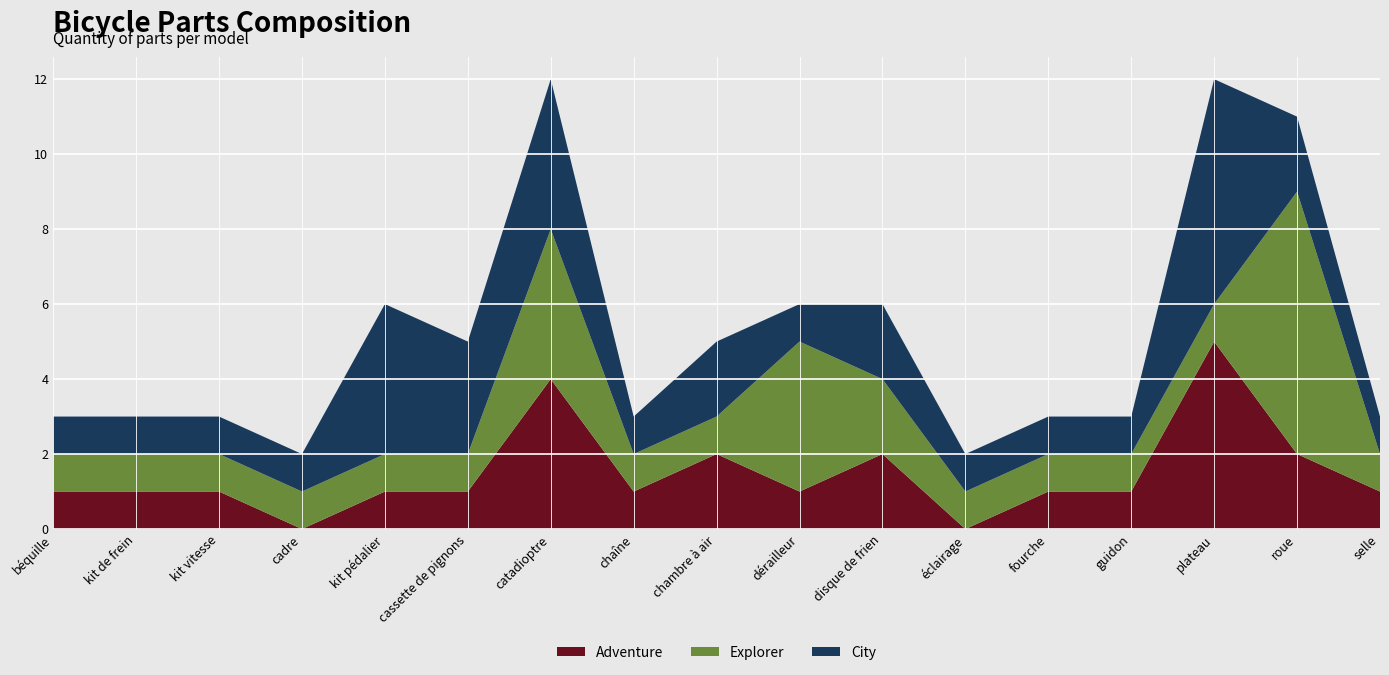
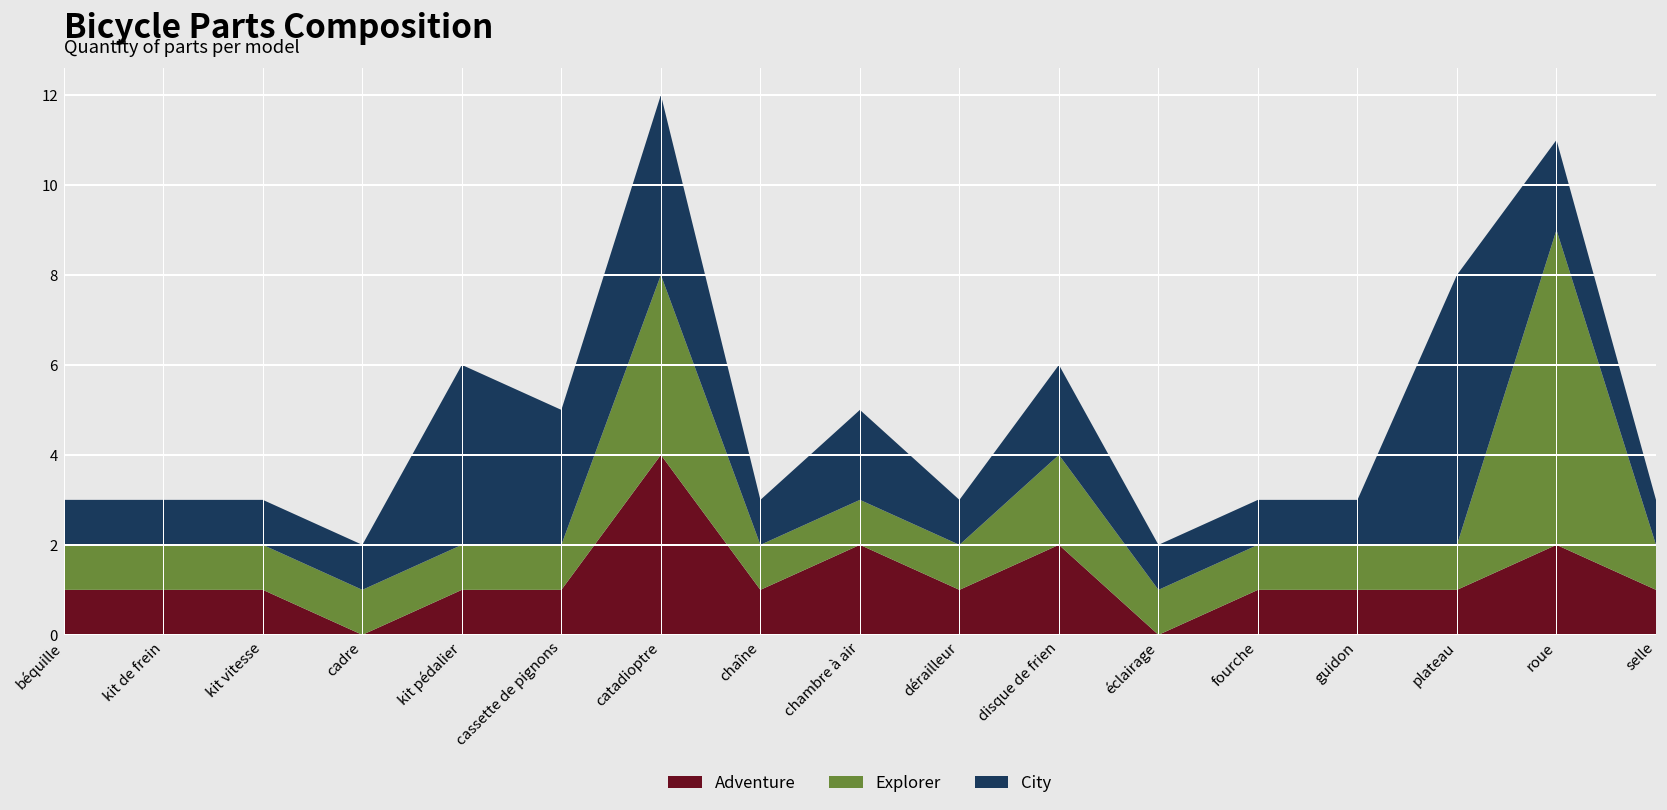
Explorer, dérailleur: 4 -> 1
Adventure, plateau: 5 -> 1
